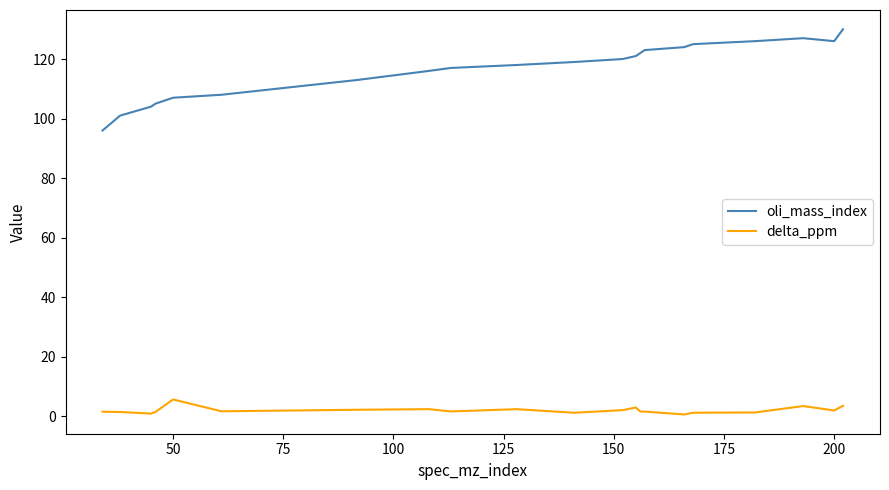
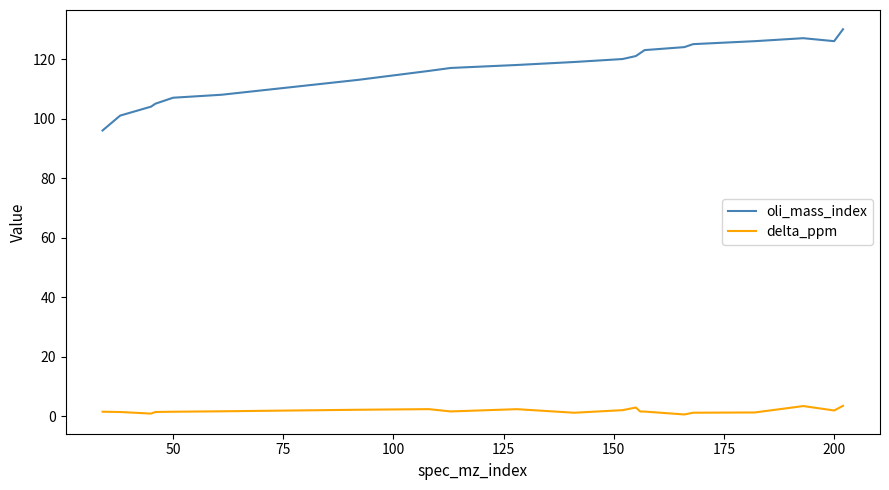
delta_ppm, 50: 6 -> 2
